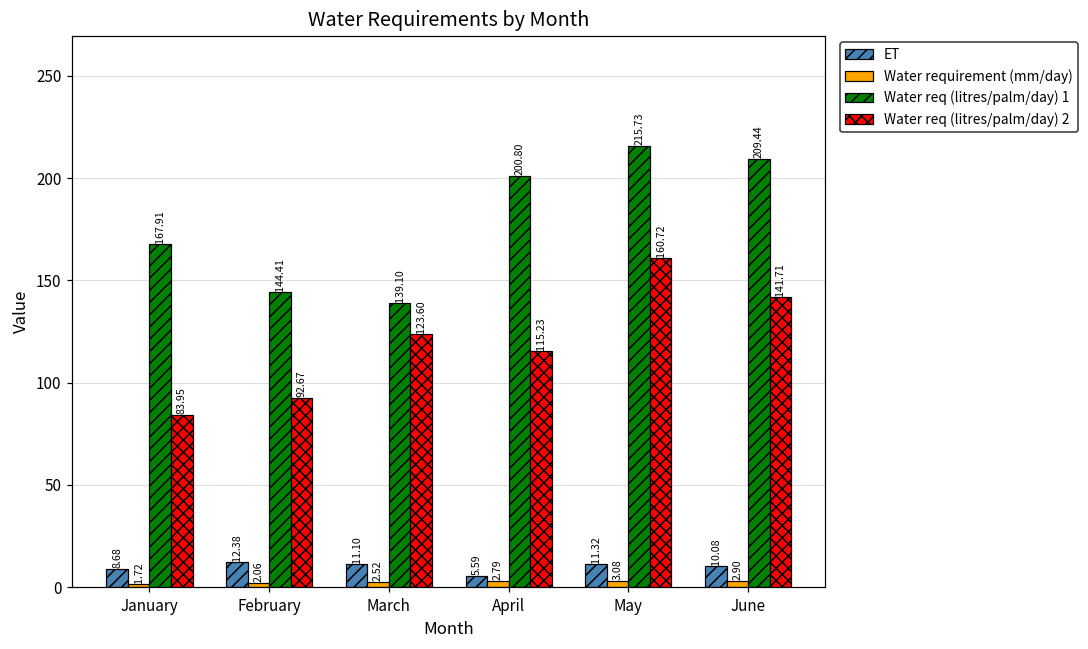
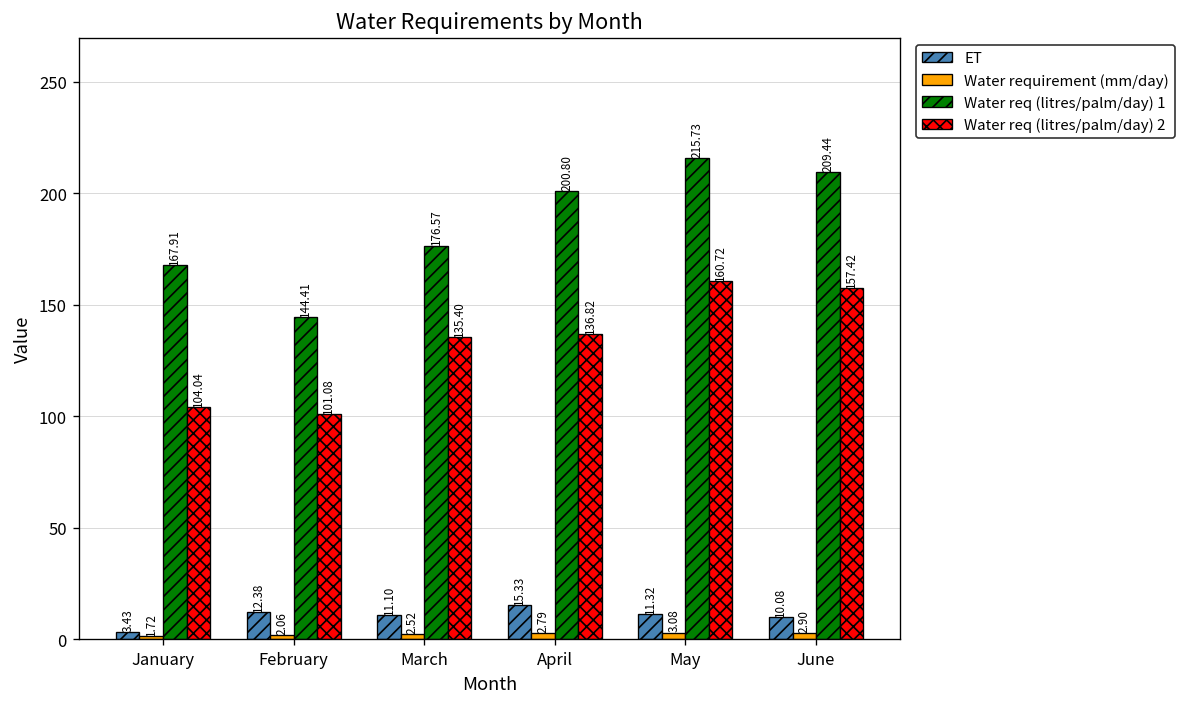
ET, January: 8.68 -> 3.43
Water req (litres/palm/day) 2, January: 83.95 -> 104.04
Water req (litres/palm/day) 2, February: 92.67 -> 101.08
Water req (litres/palm/day) 1, March: 139.10 -> 176.57
Water req (litres/palm/day) 2, March: 123.60 -> 135.40
ET, April: 5.59 -> 15.33
Water req (litres/palm/day) 2, April: 115.23 -> 136.82
Water req (litres/palm/day) 2, June: 141.71 -> 157.42
